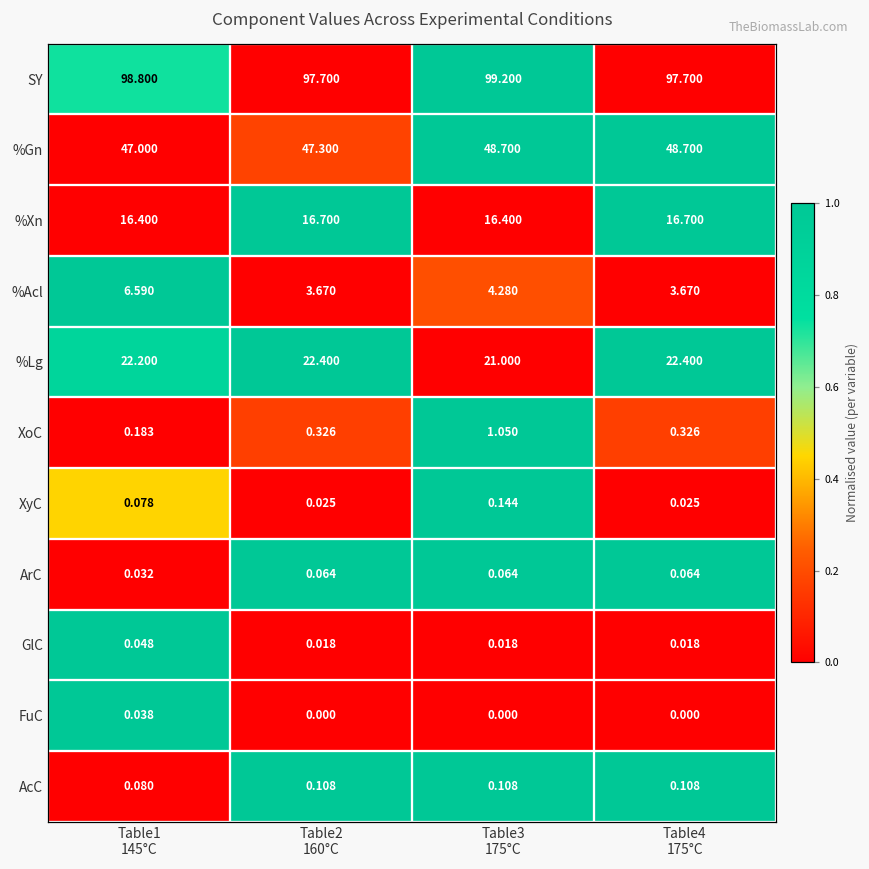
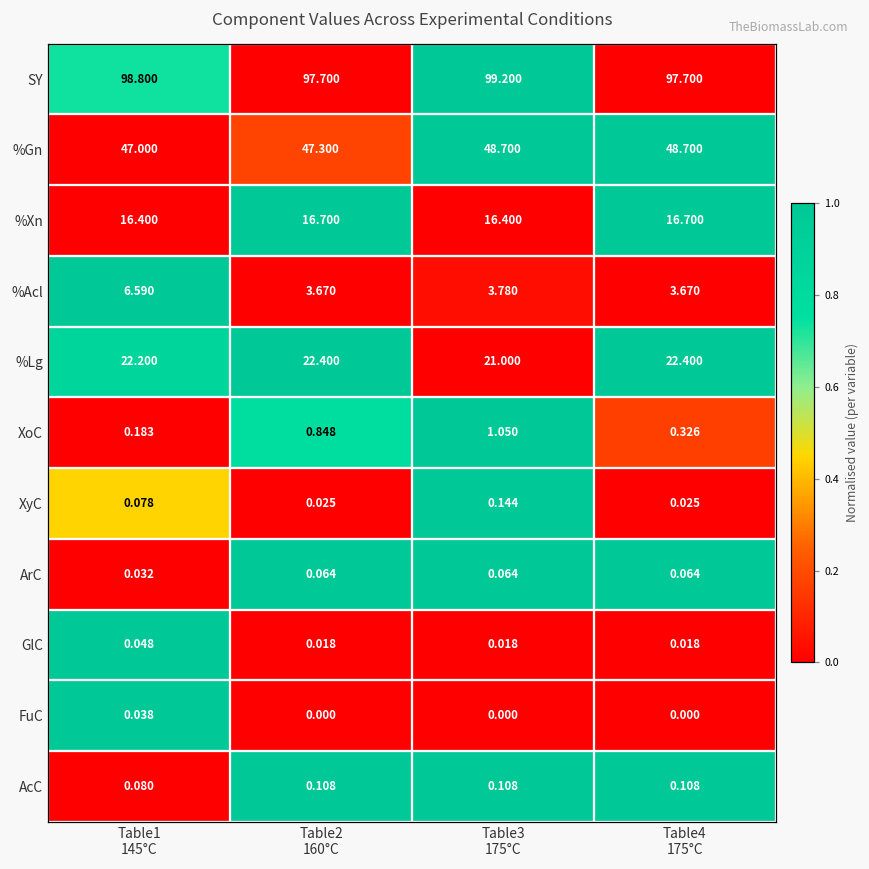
%Acl, Table3 175°C: 4.280 -> 3.780
XoC, Table2 160°C: 0.326 -> 0.848
